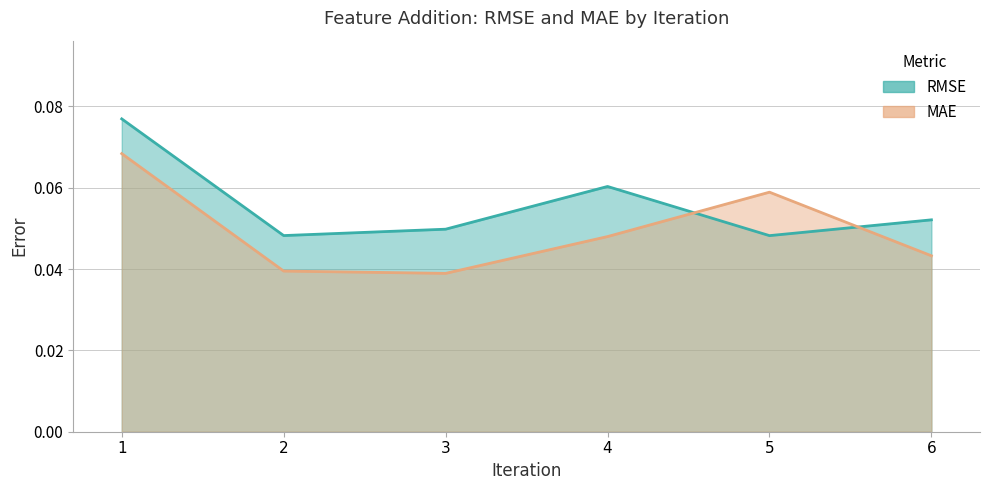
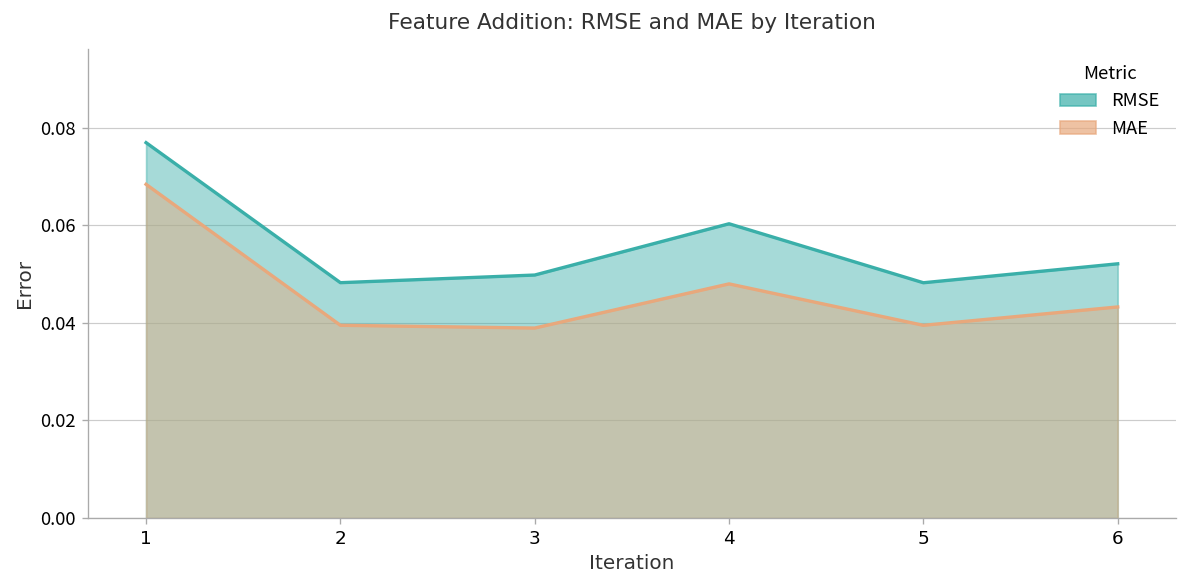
MAE, 5: 0.059 -> 0.039
